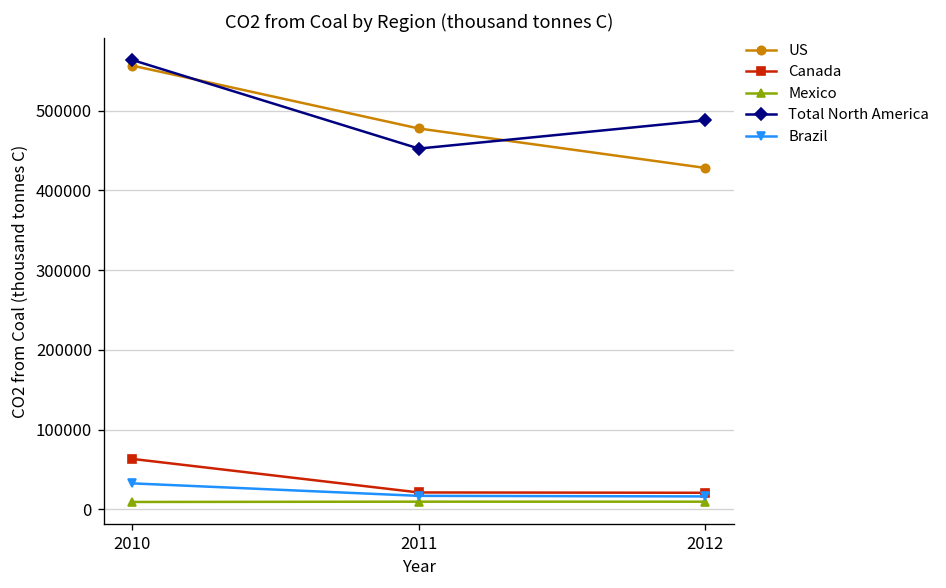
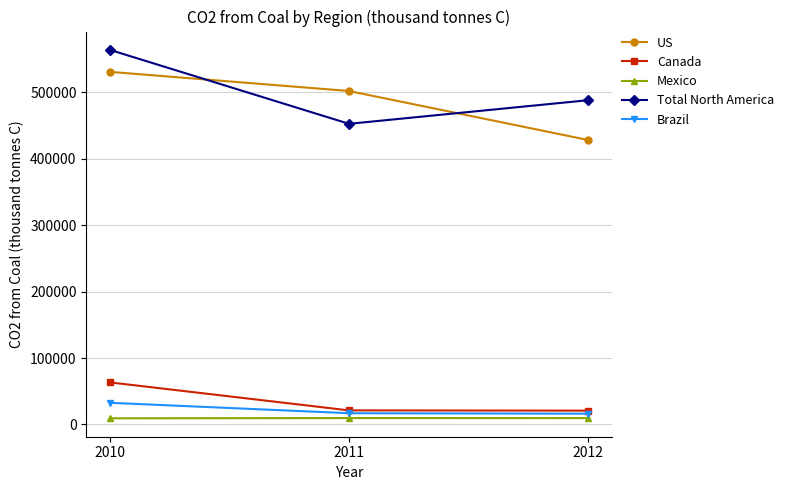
US, 2010: 560000 -> 530000
US, 2011: 480000 -> 500000
